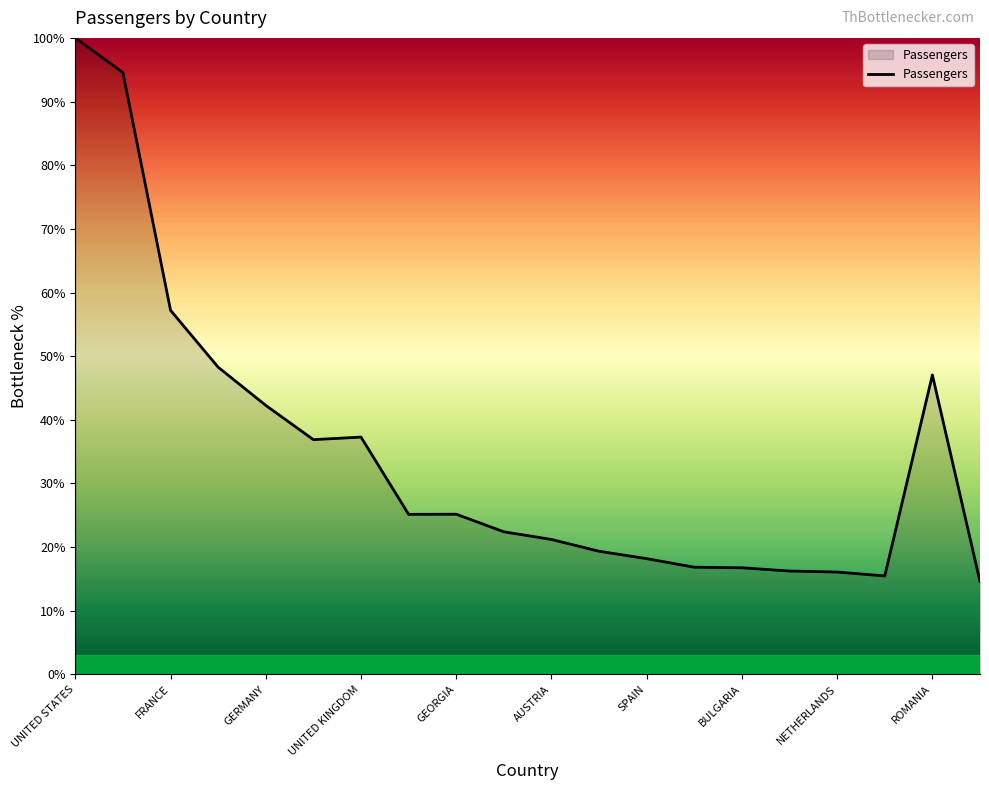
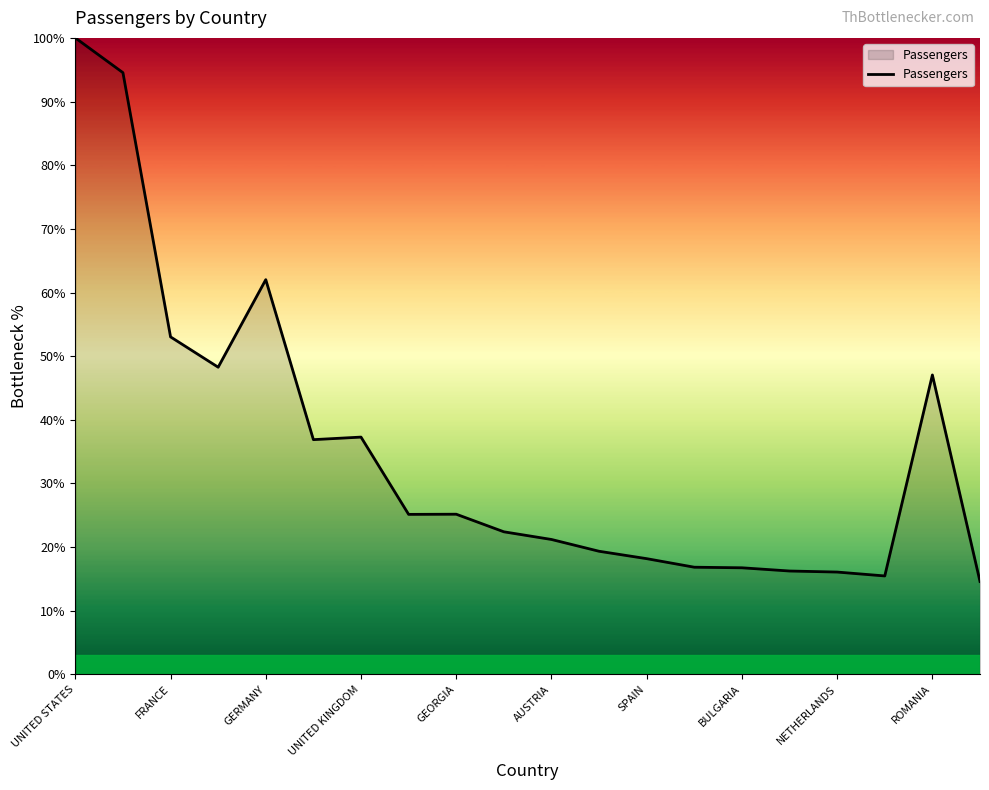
FRANCE: 57% -> 53%
GERMANY: 42% -> 62%
